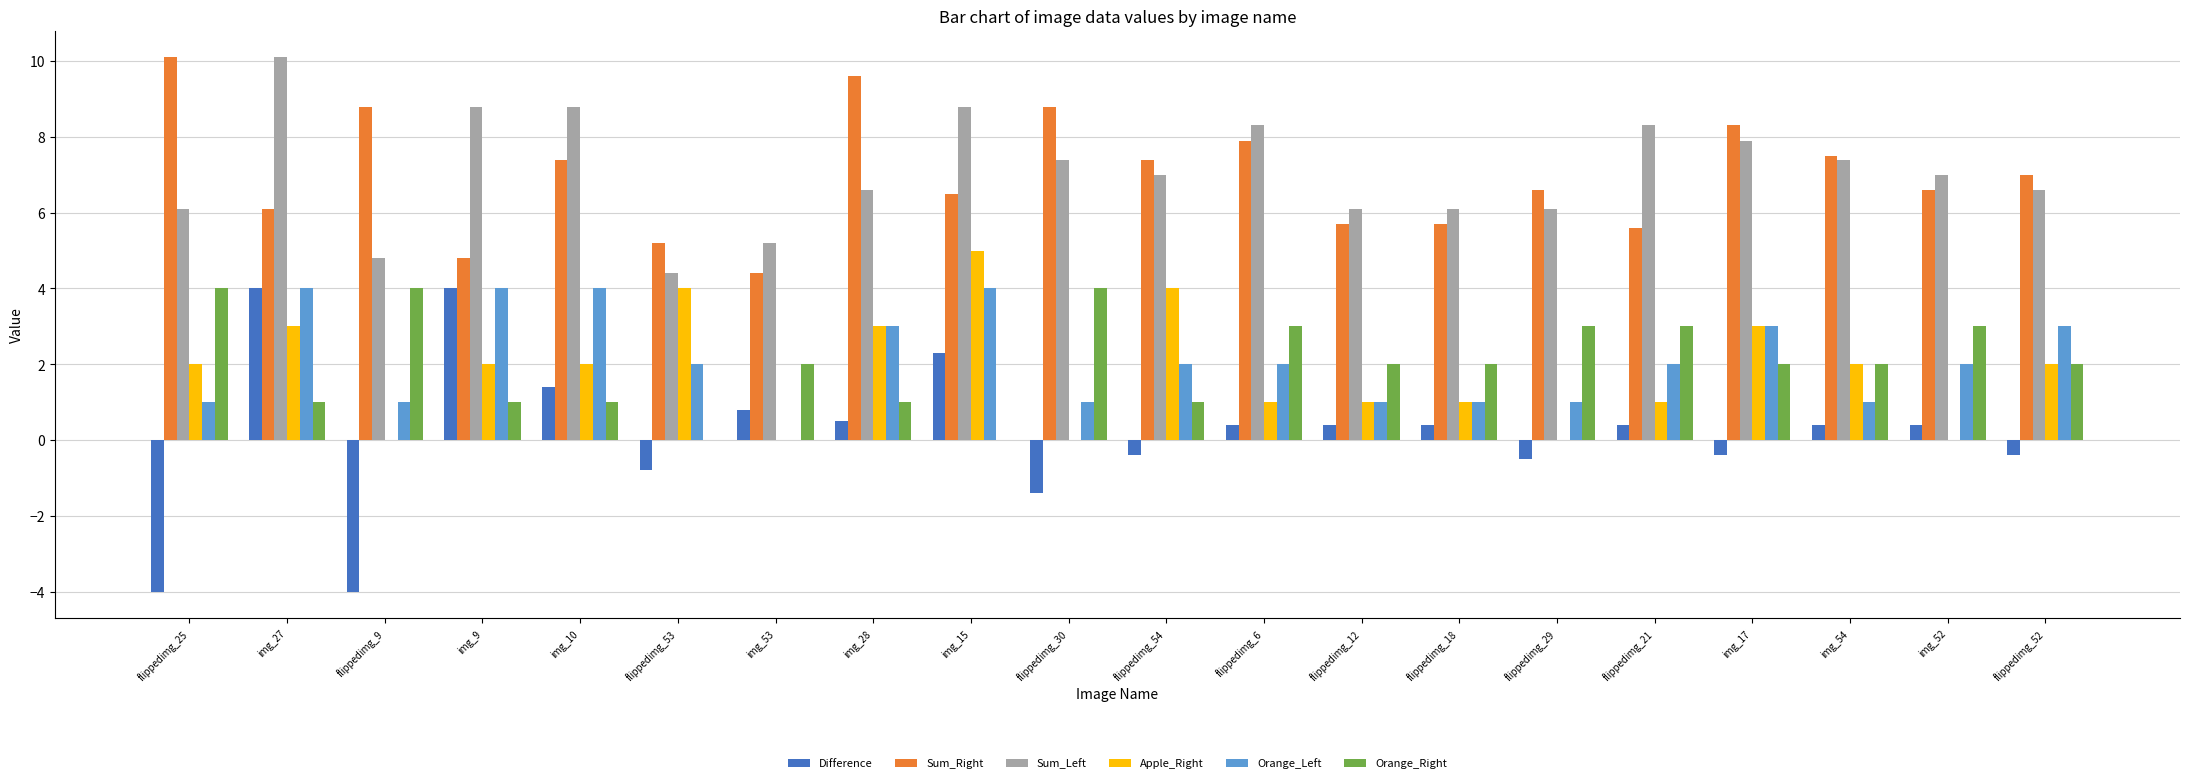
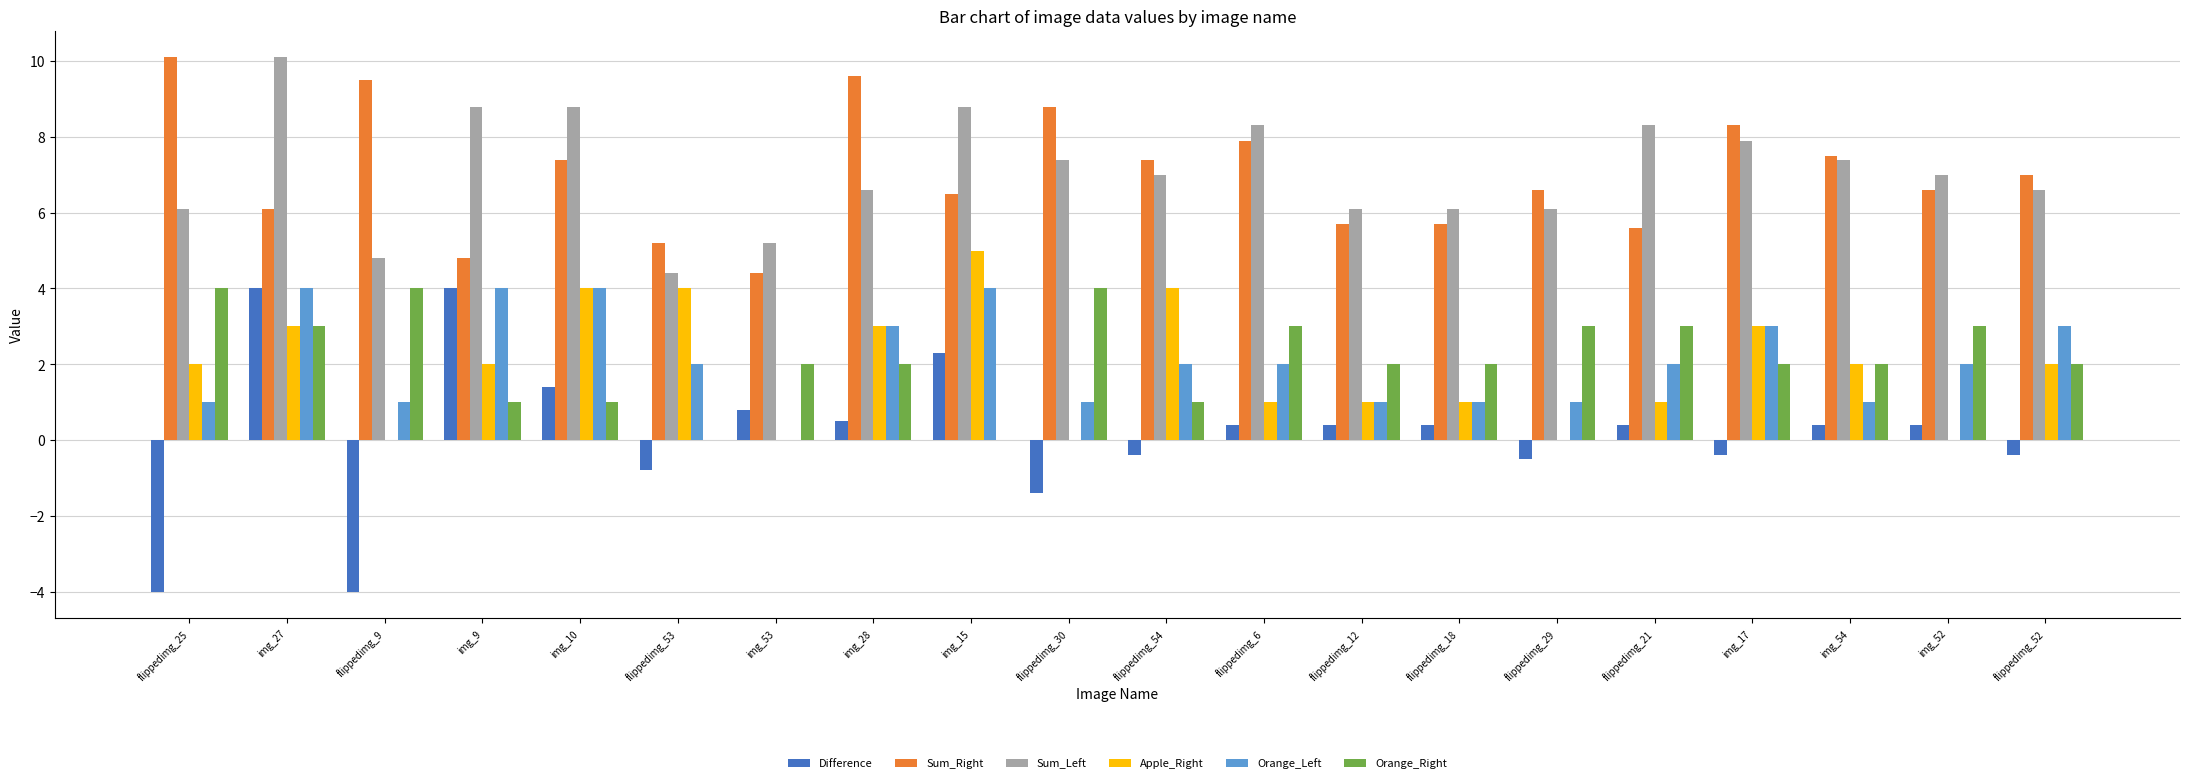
Orange_Right, img_27: 1 -> 3
Sum_Right, flippedimg_9: 8.8 -> 9.5
Apple_Right, img_10: 2 -> 4
Orange_Right, img_28: 1 -> 2
